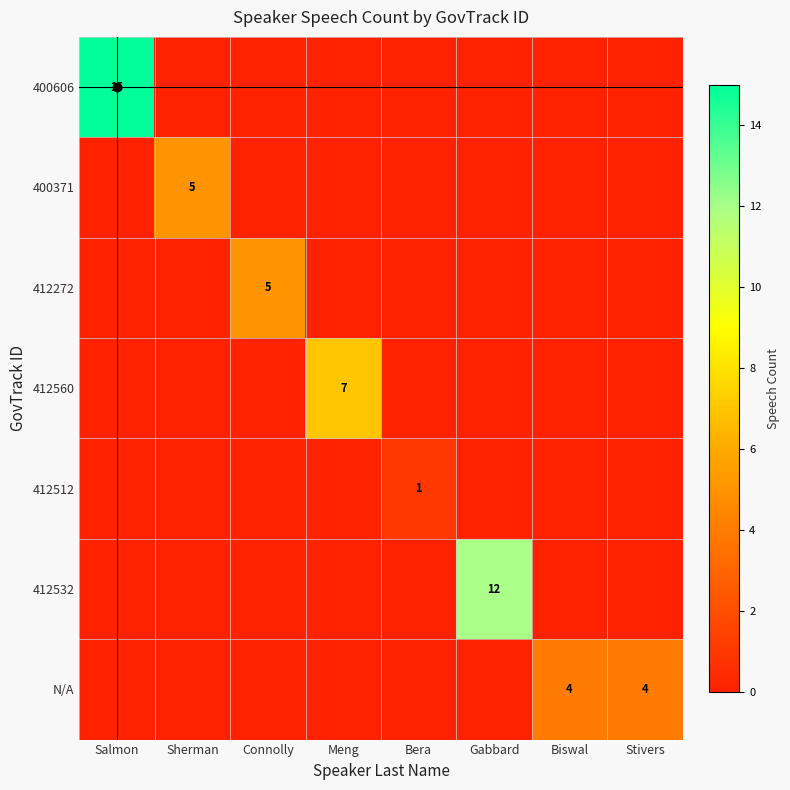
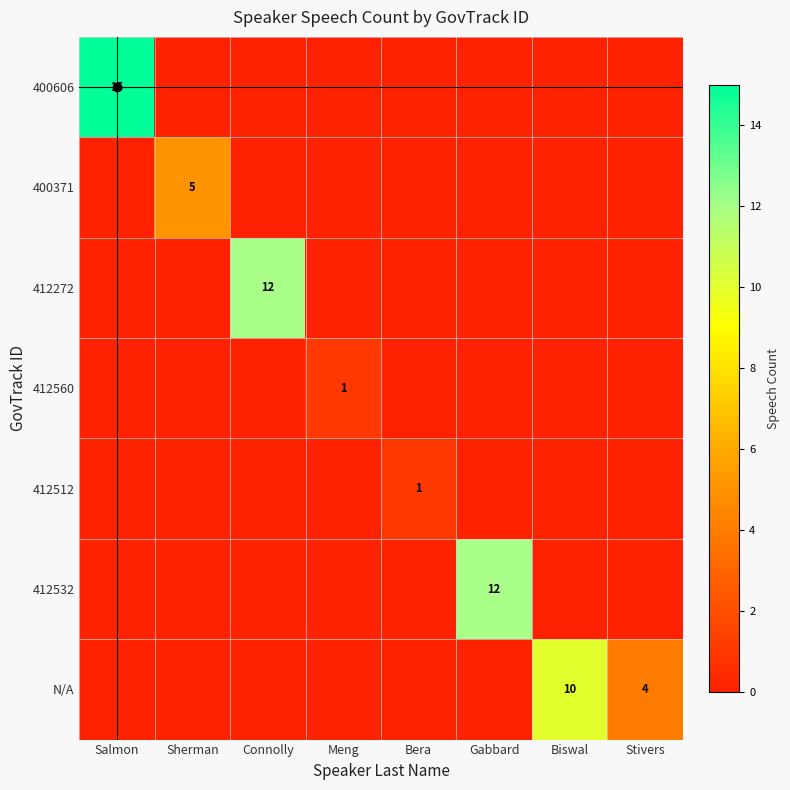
412272, Connolly: 5 -> 12
412560, Meng: 7 -> 1
N/A, Biswal: 4 -> 10
